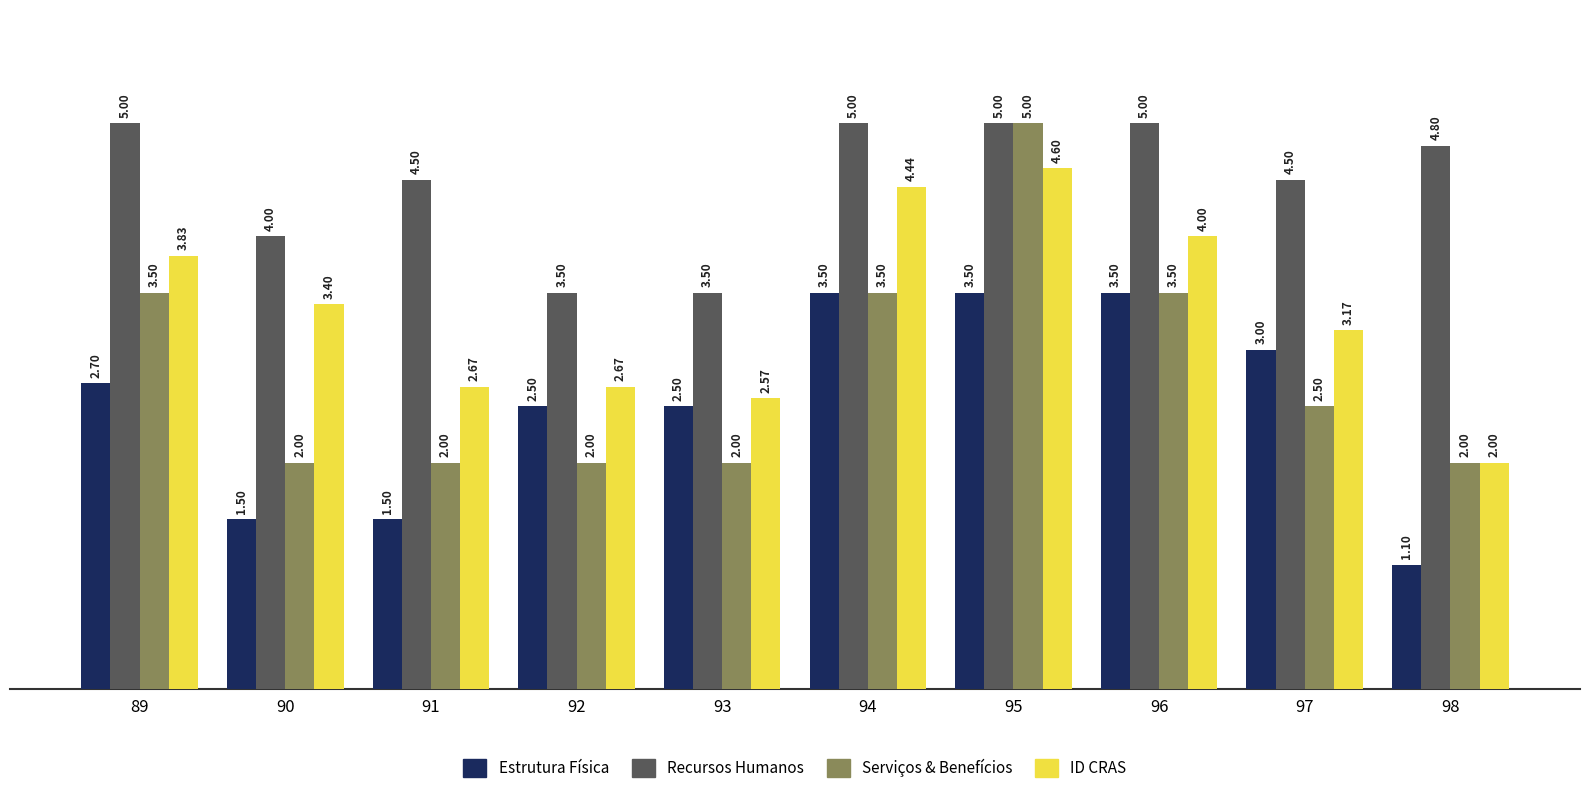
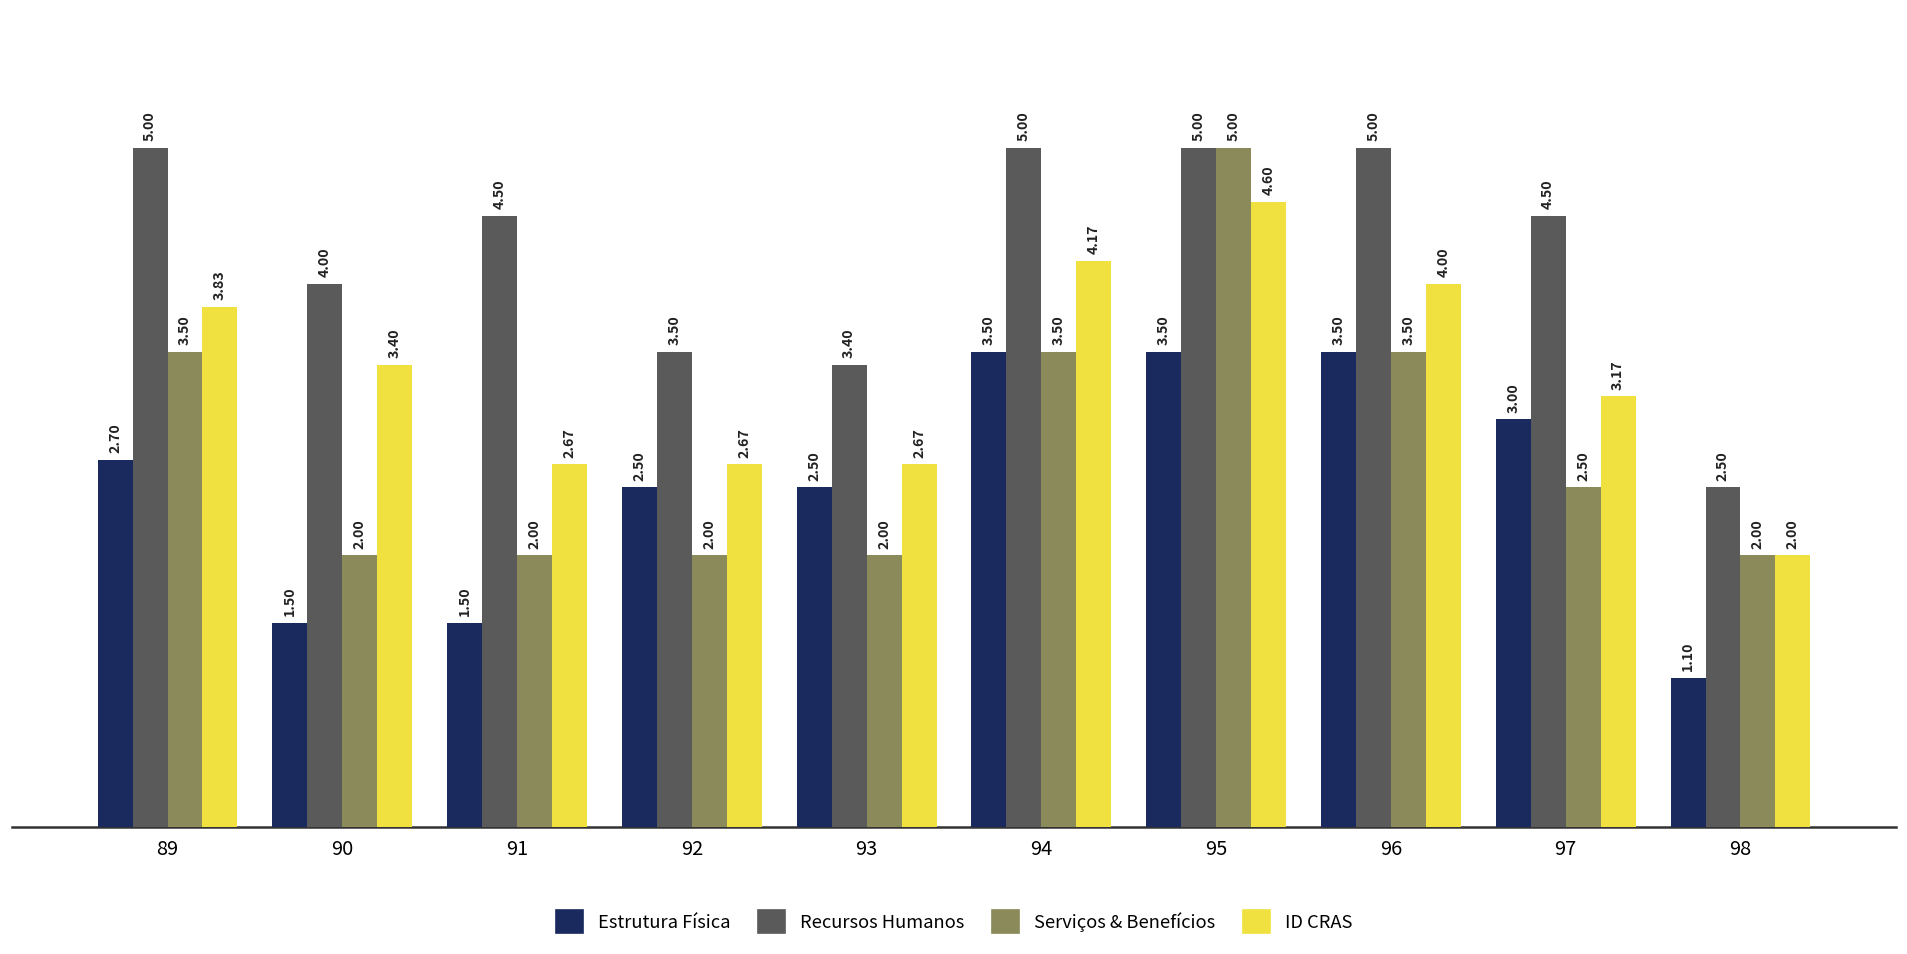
Recursos Humanos, 93: 3.50 -> 3.40
ID CRAS, 93: 2.57 -> 2.67
ID CRAS, 94: 4.44 -> 4.17
Recursos Humanos, 98: 4.80 -> 2.50
